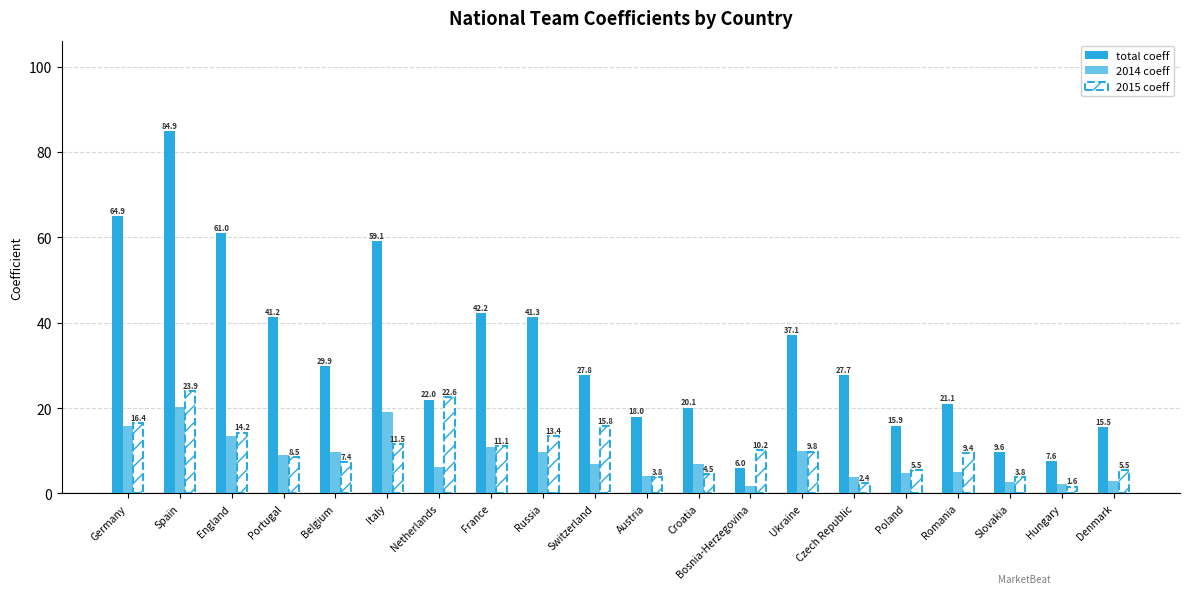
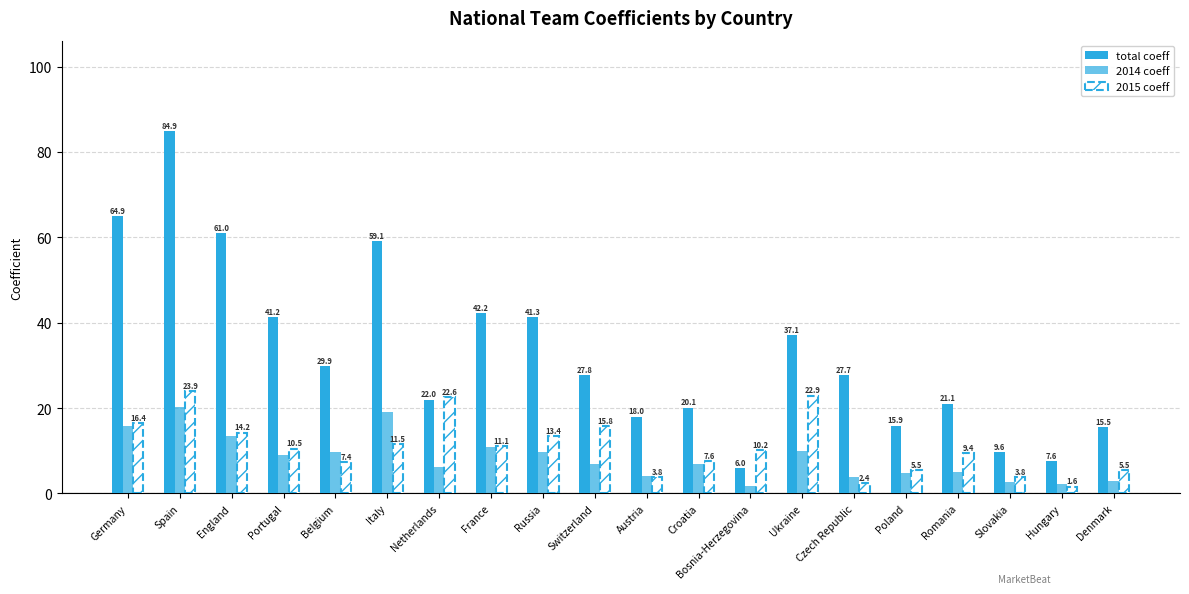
2015 coeff, Portugal: 8.5 -> 10.5
2015 coeff, Croatia: 4.5 -> 7.6
2015 coeff, Ukraine: 9.8 -> 22.9
